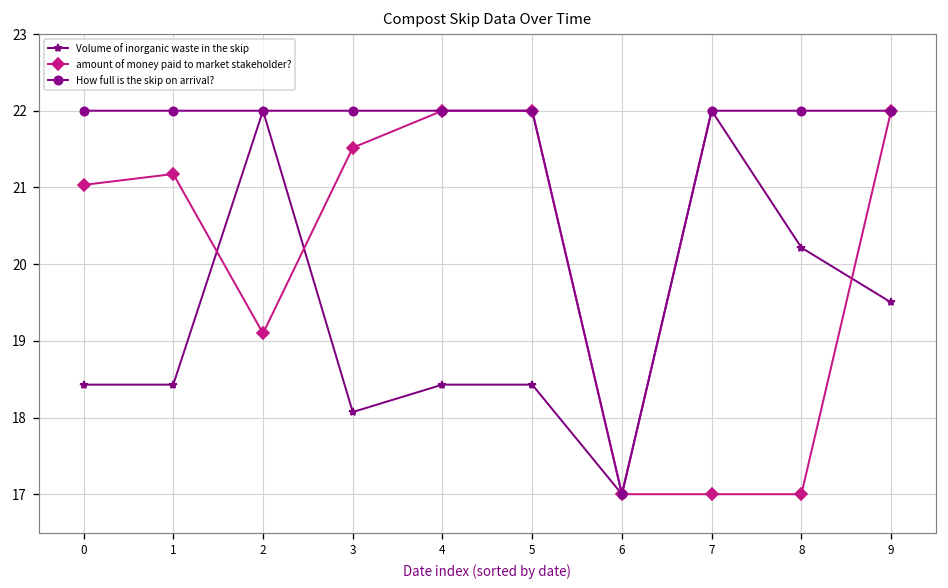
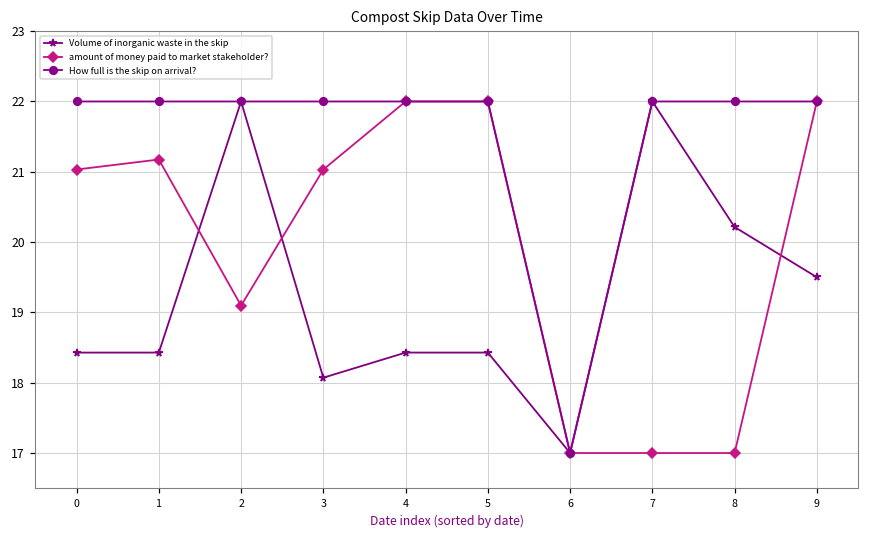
amount of money paid to market stakeholder?, 3: 21.5 -> 21.0
